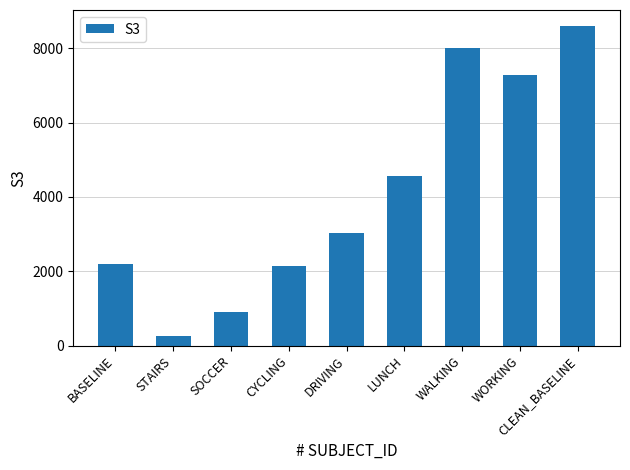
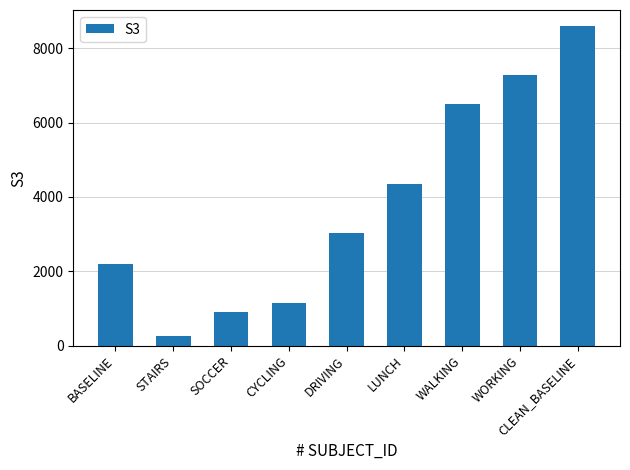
CYCLING: 2100 -> 1100
LUNCH: 4600 -> 4300
WALKING: 8000 -> 6500
